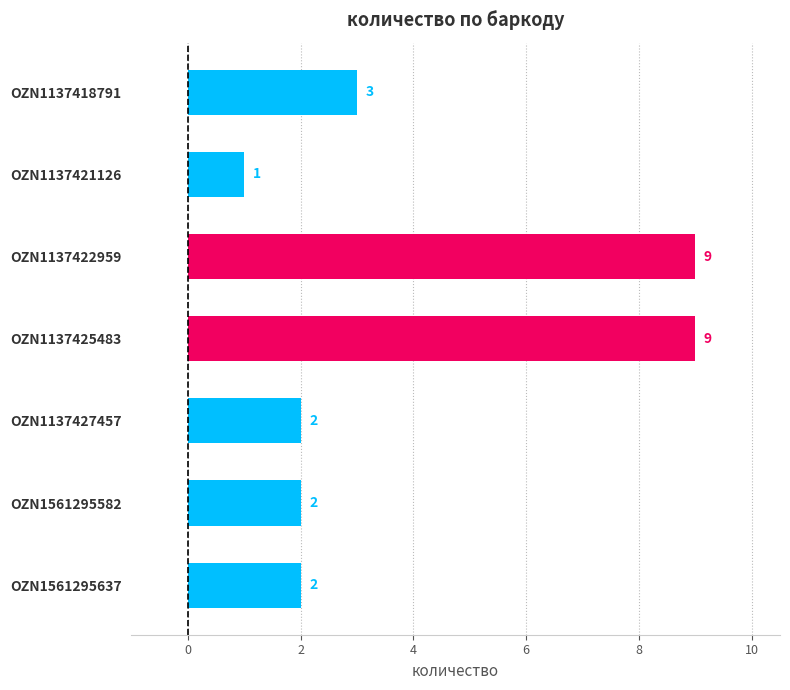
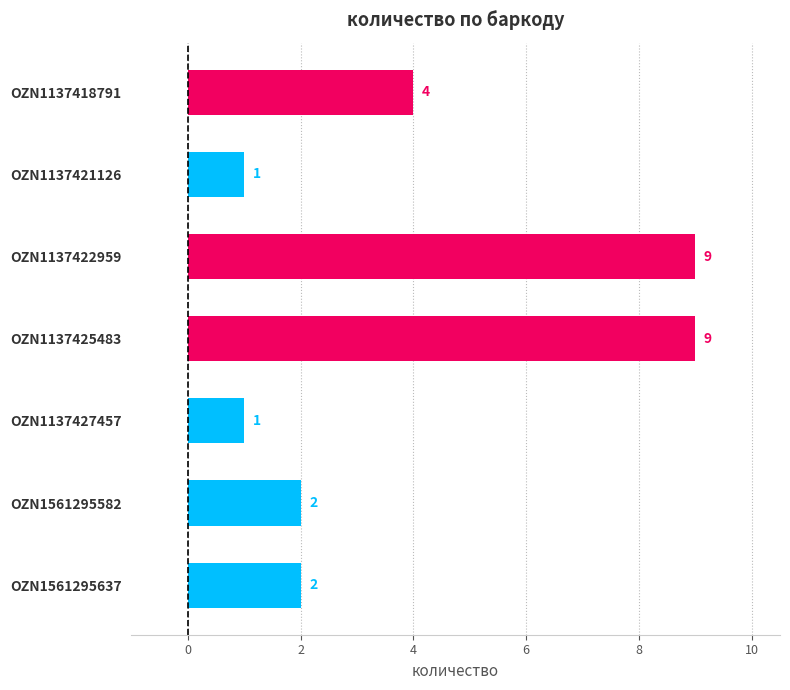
OZN1137418791: 3 -> 4
OZN1137427457: 2 -> 1
